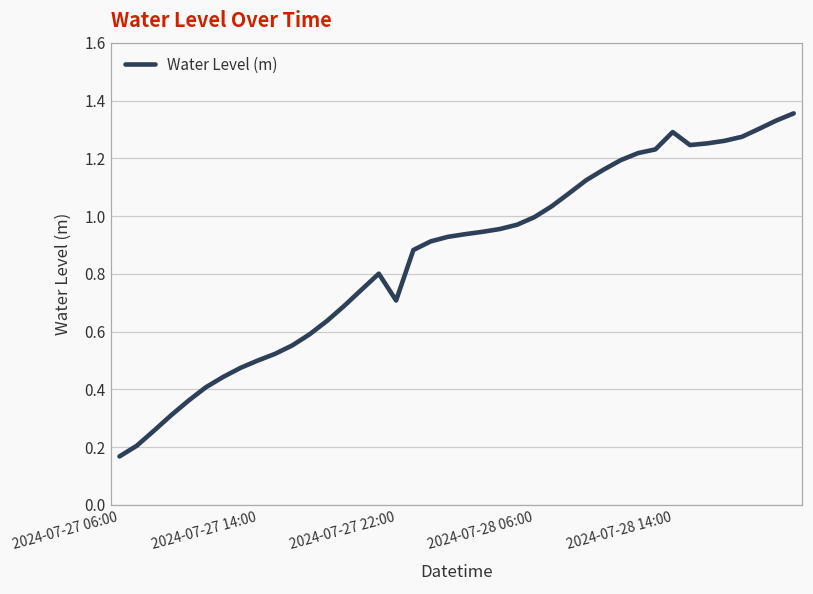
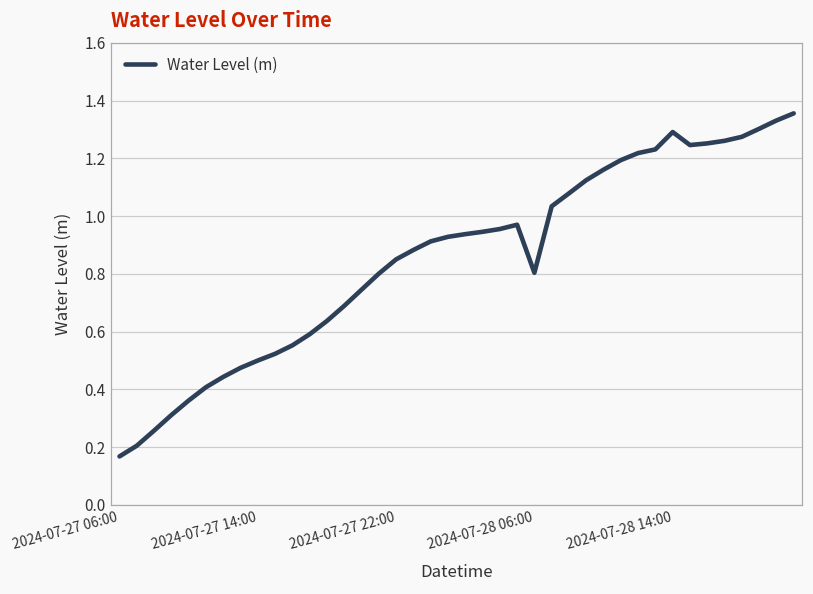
2024-07-27 22:00: 0.71 -> 0.85
2024-07-28 06:00: 1.00 -> 0.80
